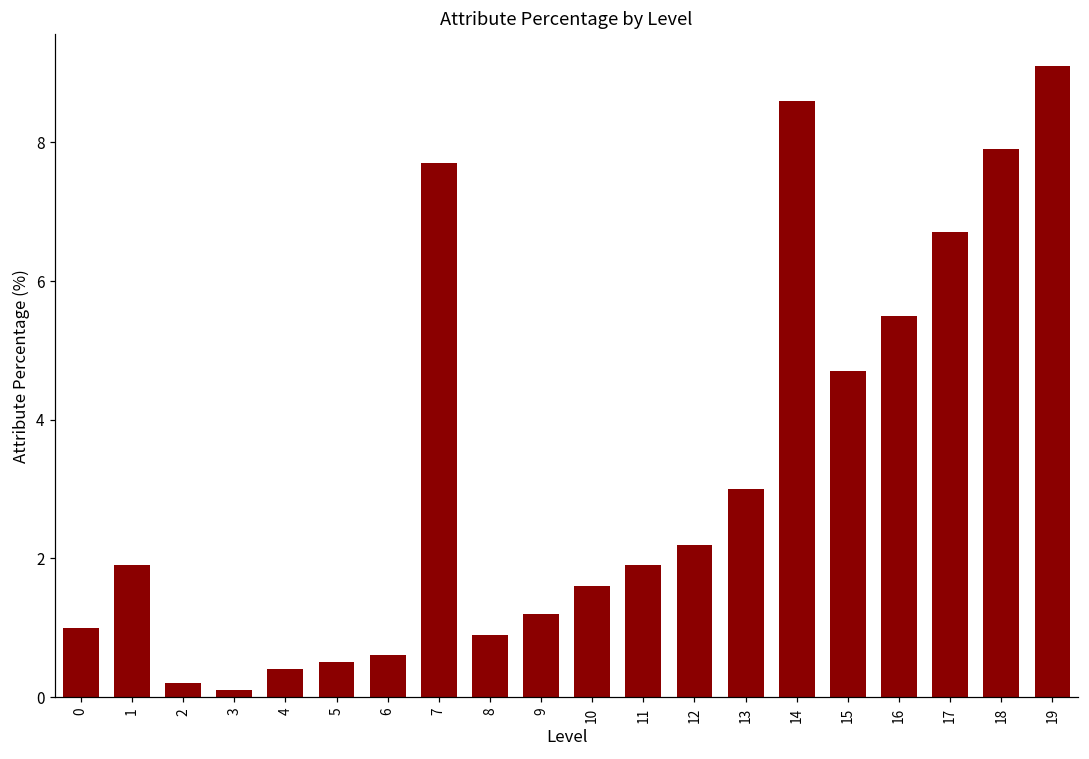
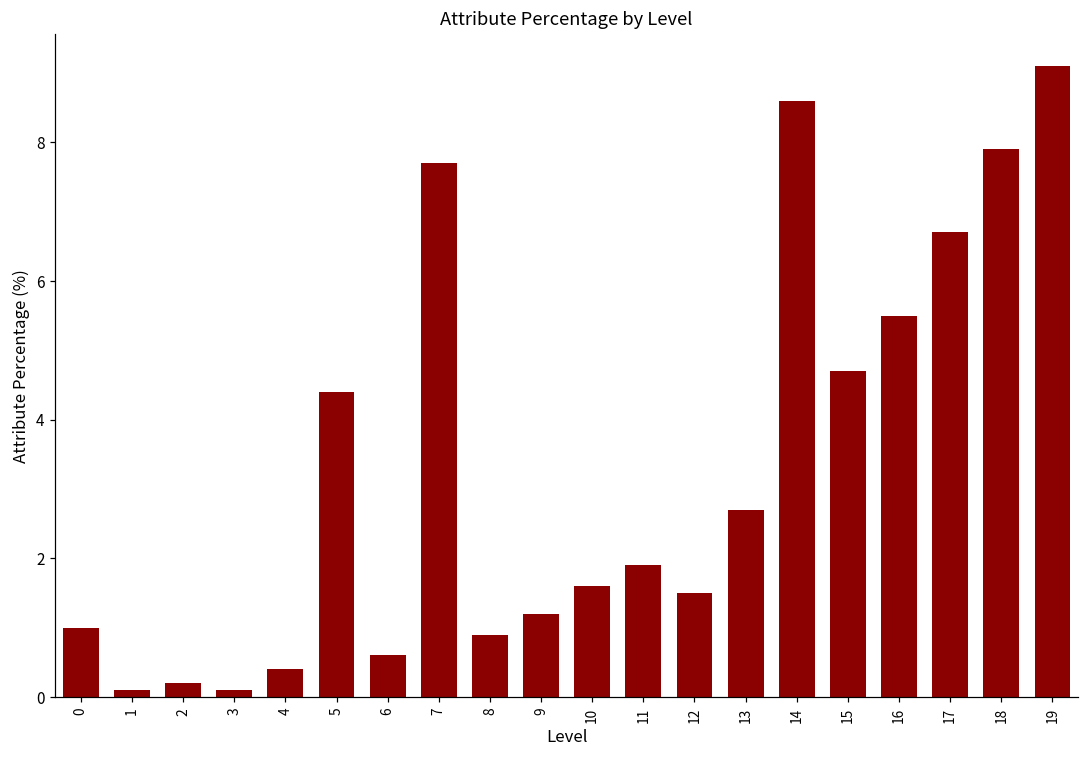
1: 1.9 -> 0.1
5: 0.5 -> 4.4
12: 2.2 -> 1.5
13: 3.0 -> 2.7
